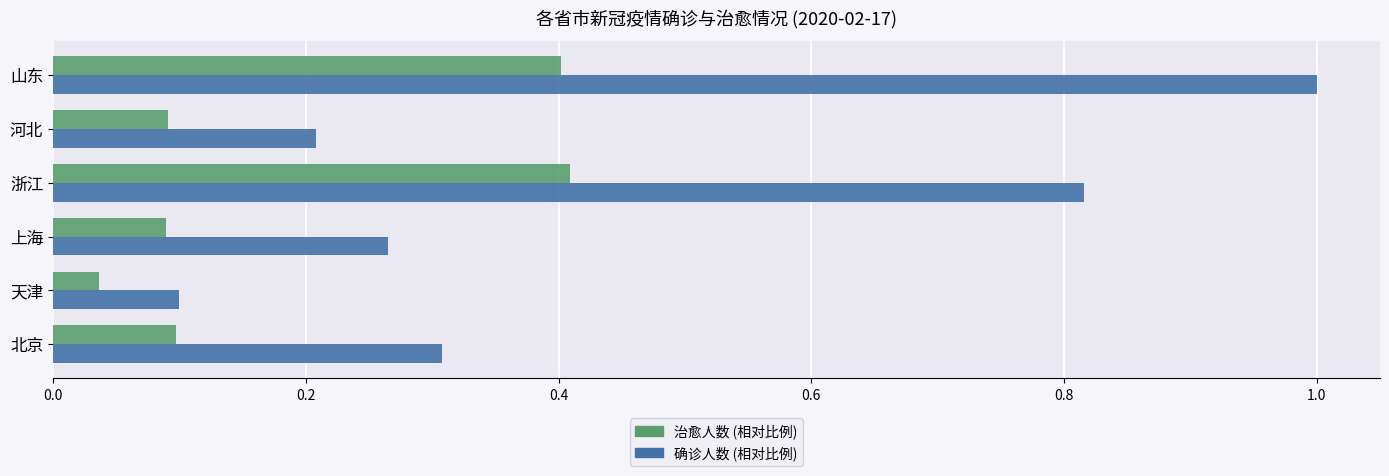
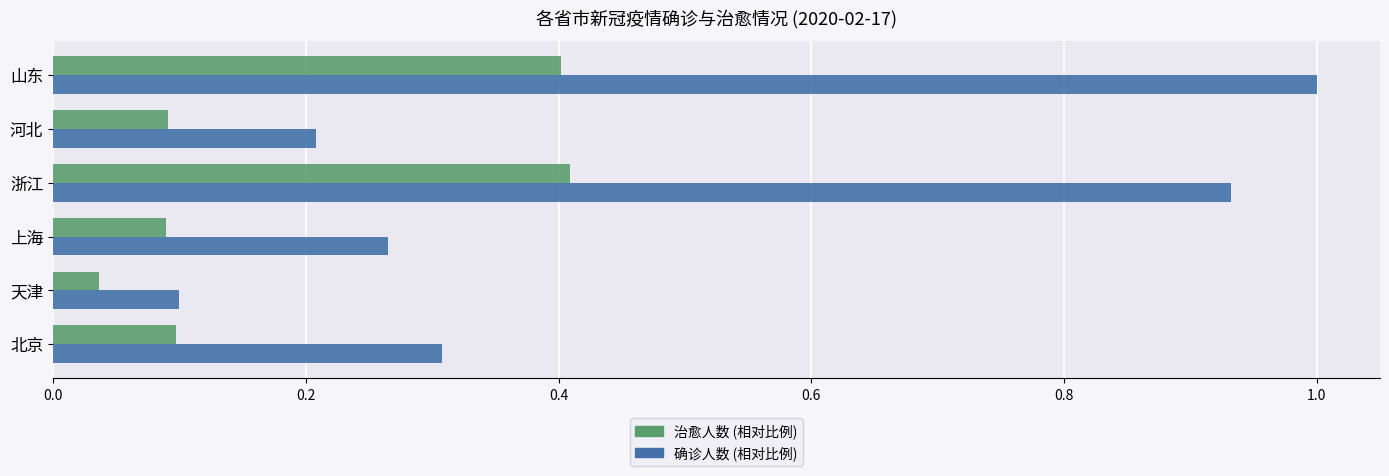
确诊人数 (相对比例), 浙江: 0.815 -> 0.932
